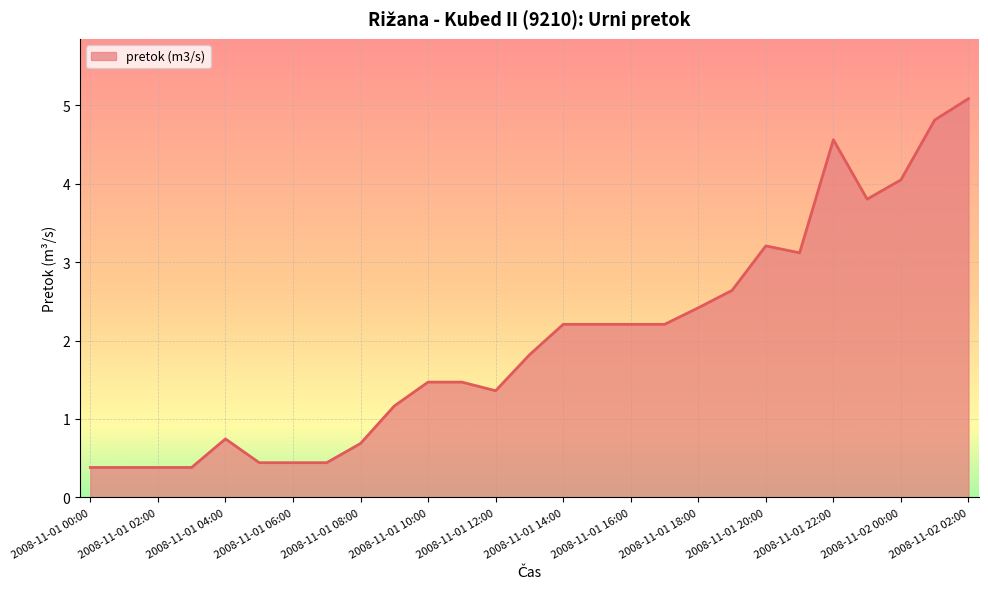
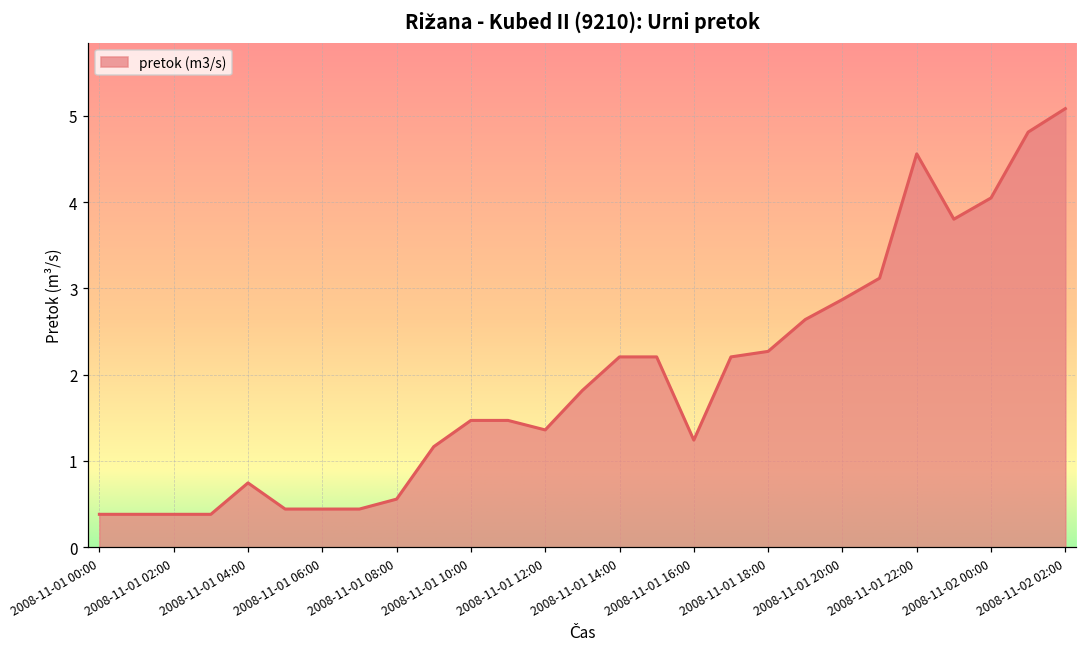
2008-11-01 08:00: 0.7 -> 0.6
2008-11-01 16:00: 2.2 -> 1.2
2008-11-01 18:00: 2.4 -> 2.3
2008-11-01 20:00: 3.2 -> 2.9
